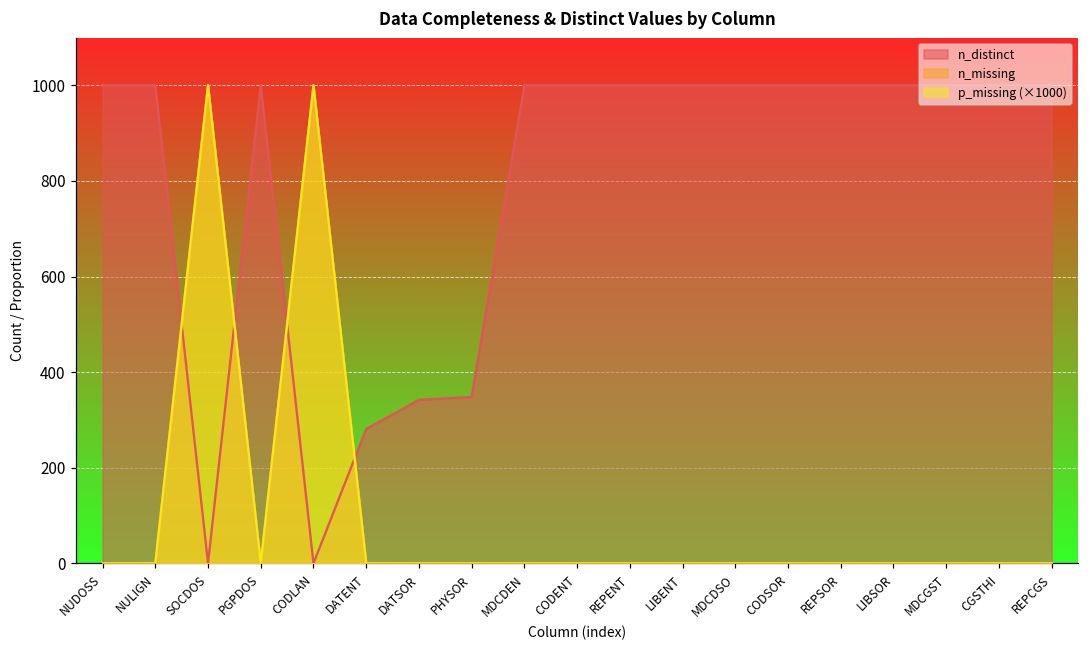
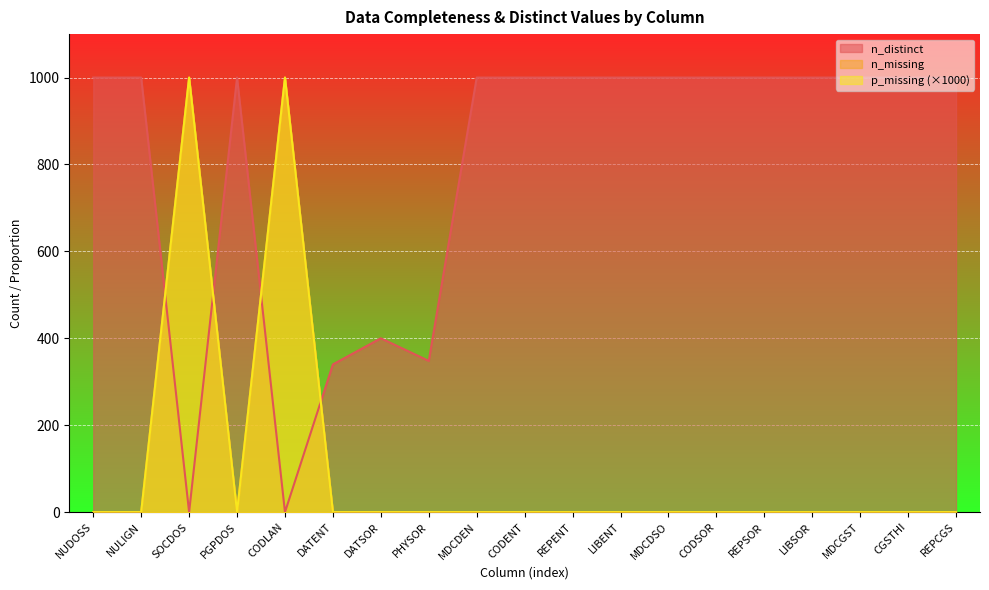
n_distinct, DATENT: 280 -> 340
n_distinct, DATSOR: 340 -> 400
